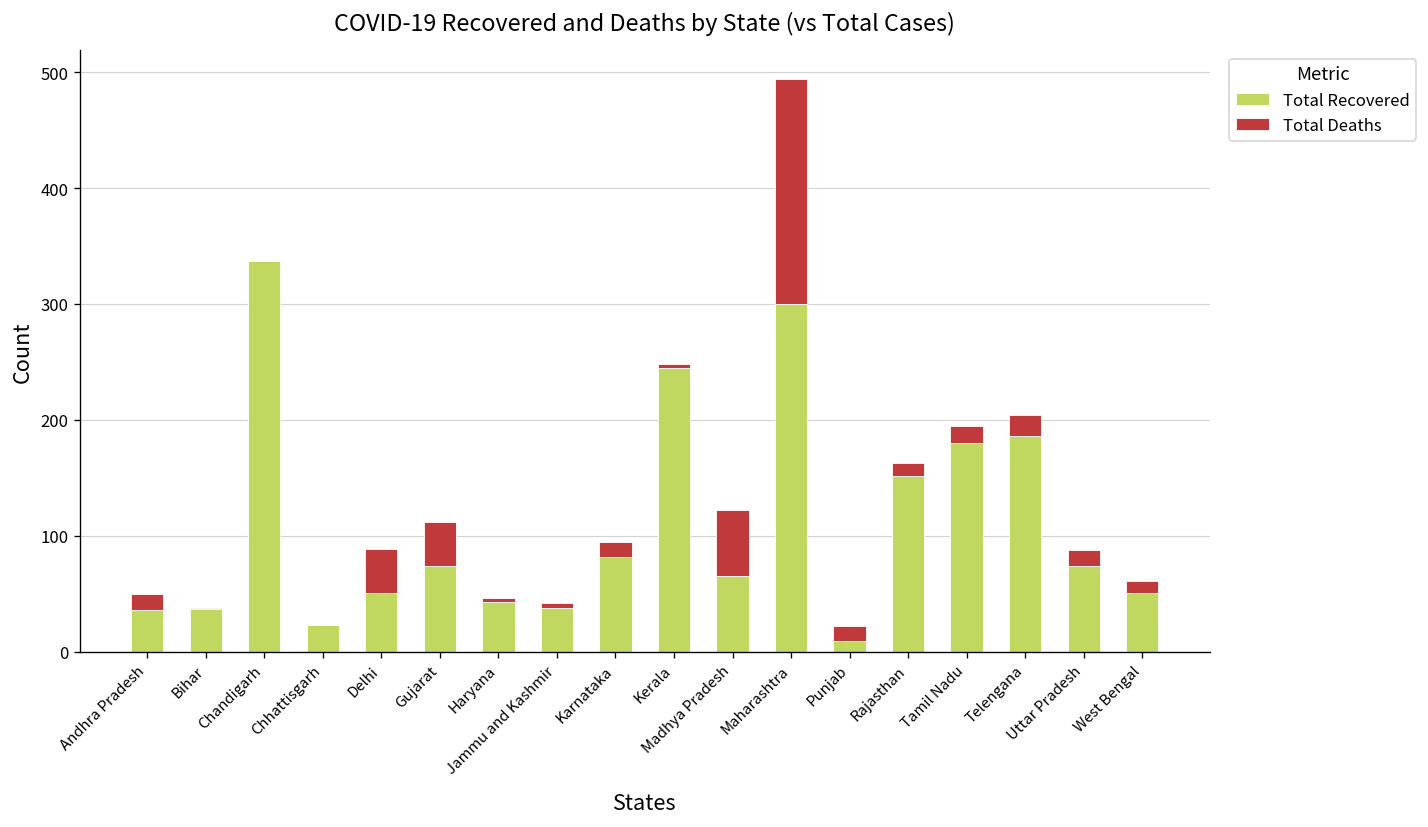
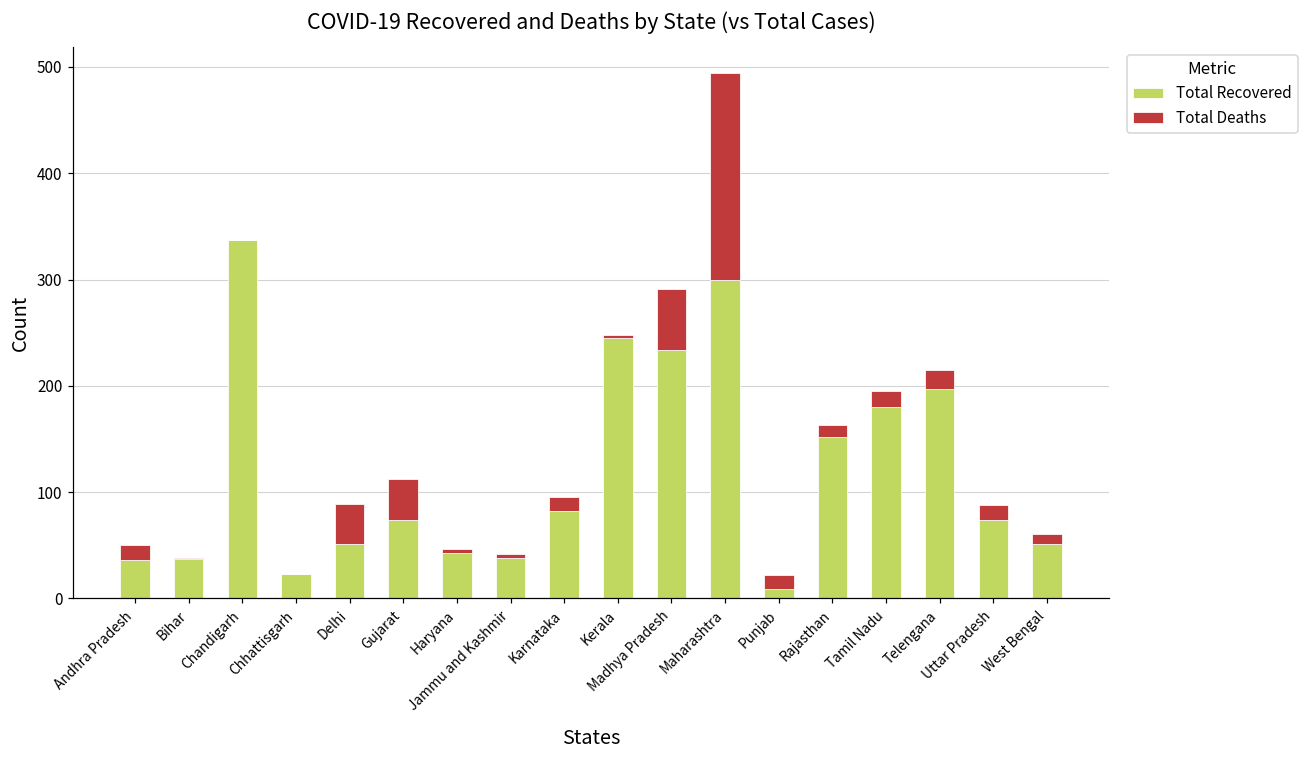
Total Recovered, Madhya Pradesh: 70 -> 230
Total Recovered, Telengana: 190 -> 200
